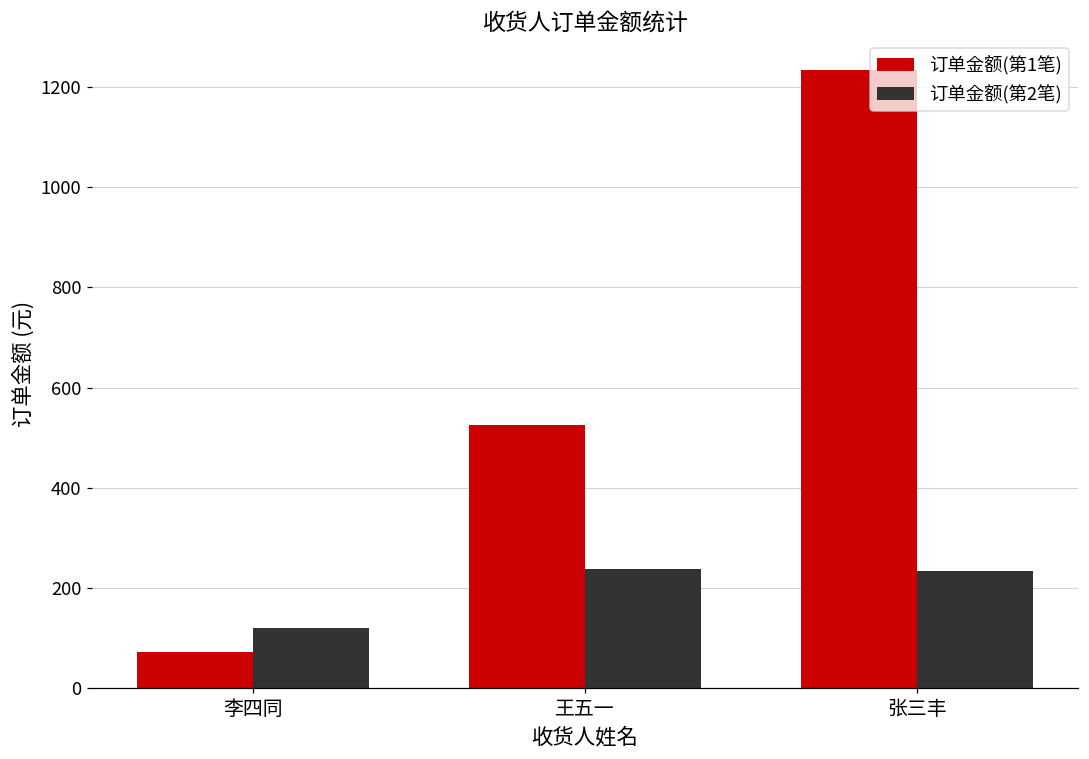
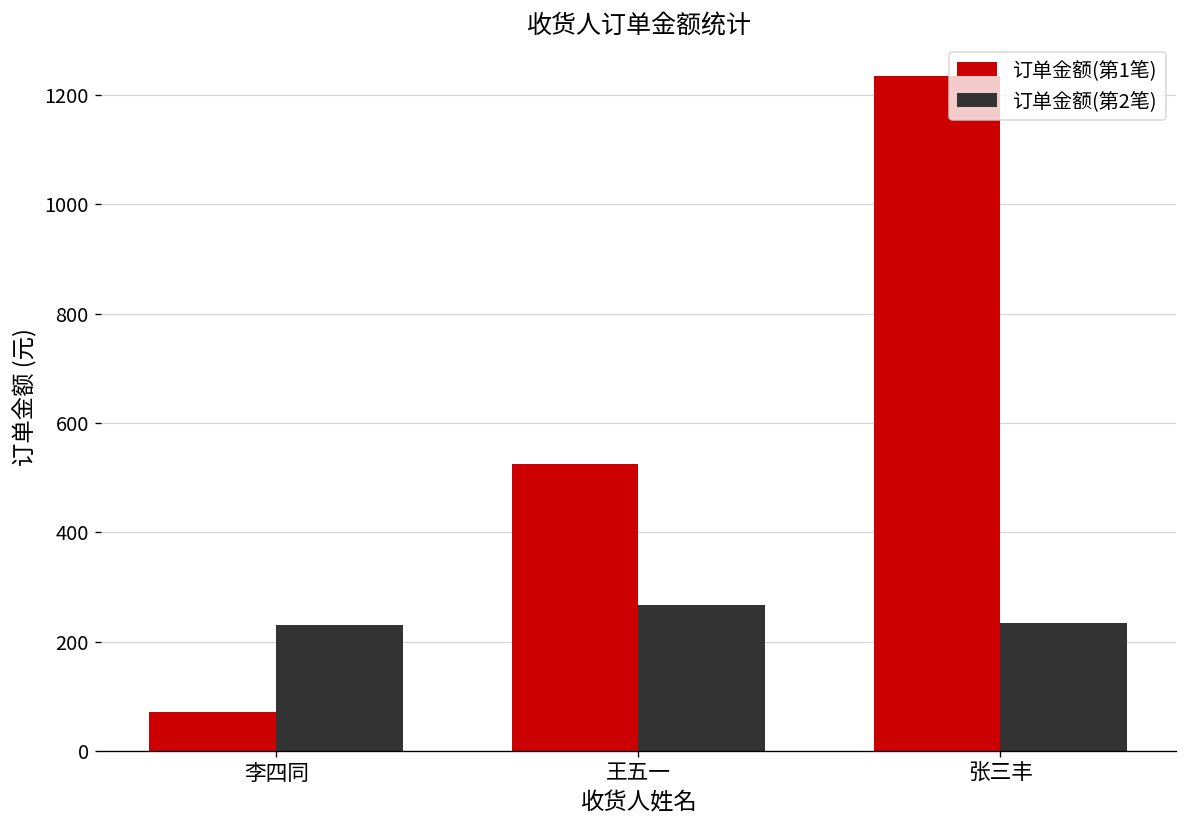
订单金额(第2笔), 李四同: 120 -> 230
订单金额(第2笔), 王五一: 240 -> 270
